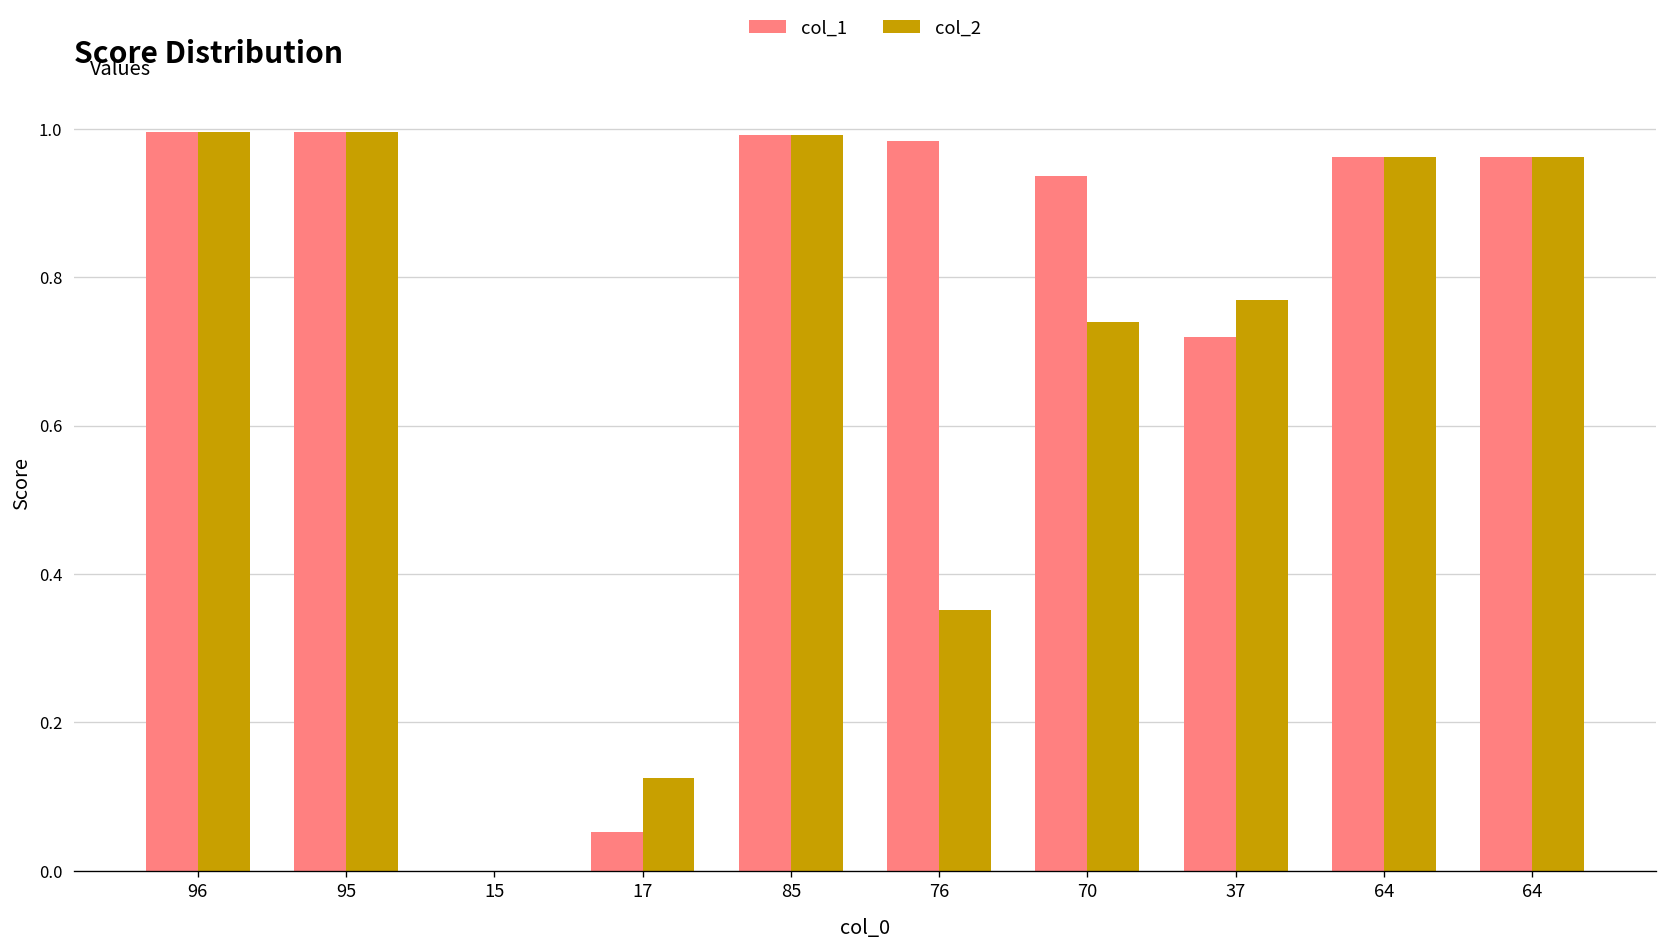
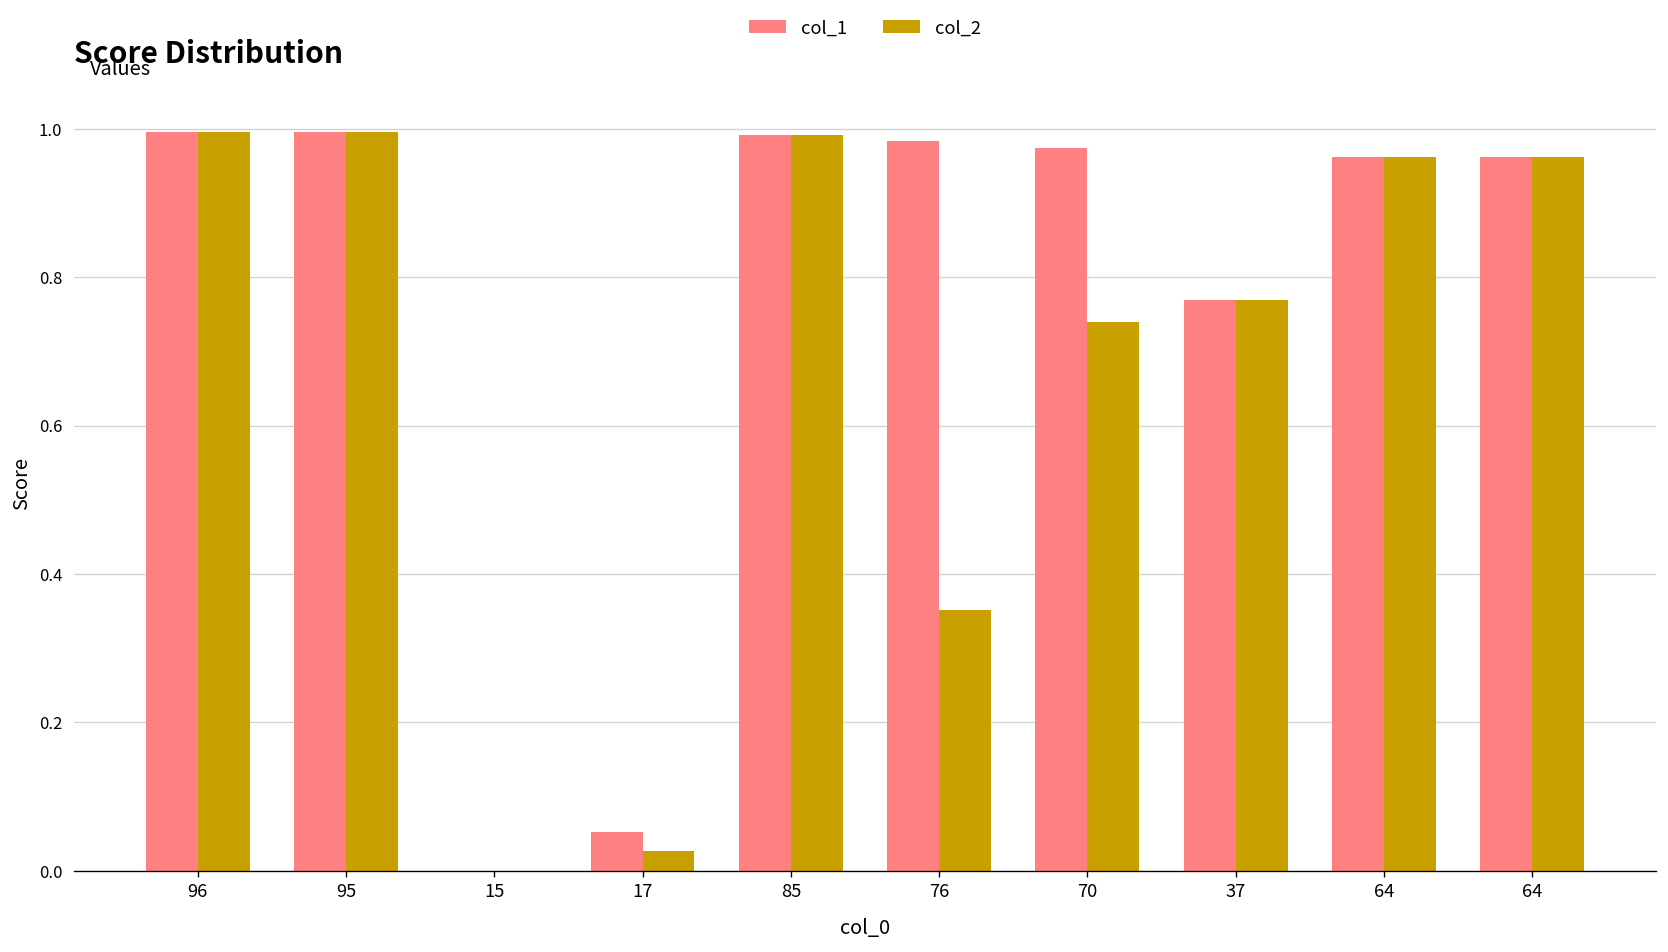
col_2, 17: 0.13 -> 0.03
col_1, 70: 0.94 -> 0.97
col_1, 37: 0.72 -> 0.77
